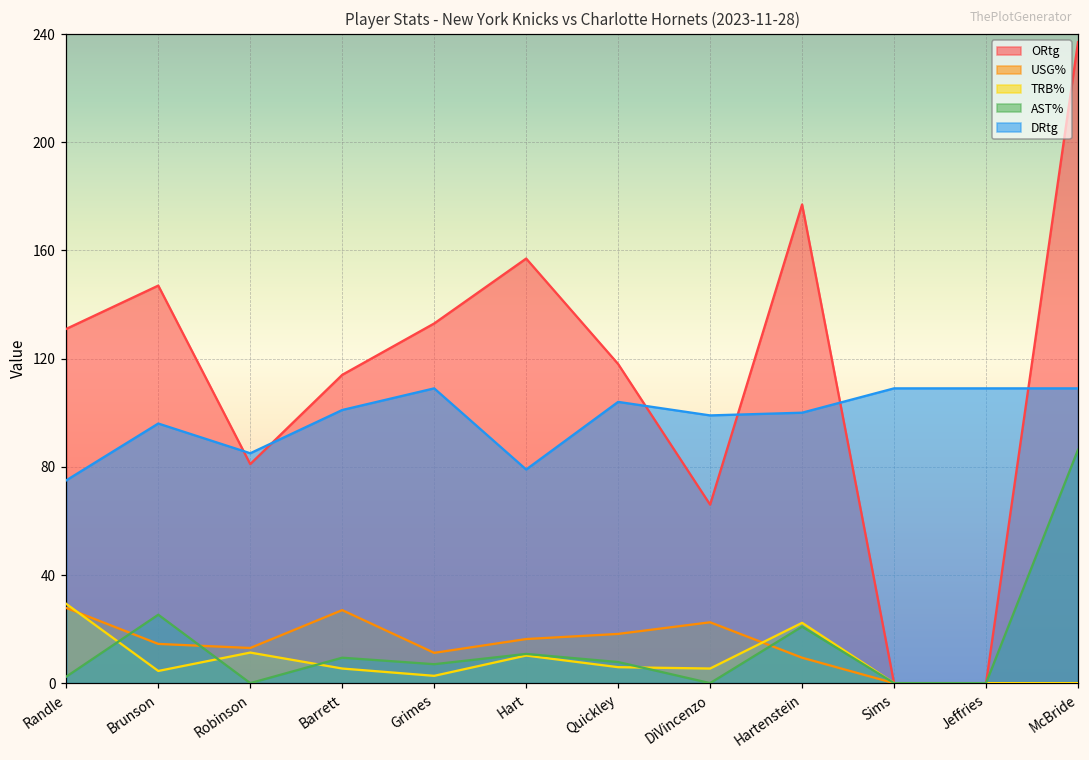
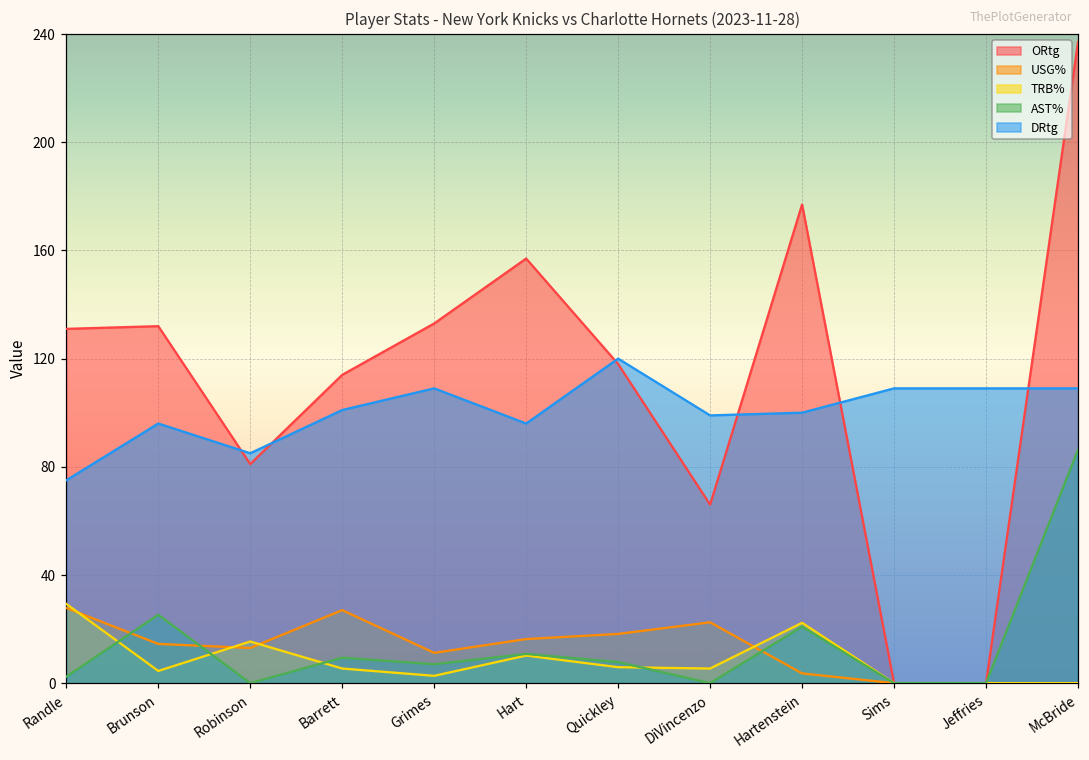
ORtg, Brunson: 147 -> 132
TRB%, Robinson: 11 -> 15
DRtg, Hart: 79 -> 96
DRtg, Quickley: 104 -> 120
USG%, Hartenstein: 9 -> 4
